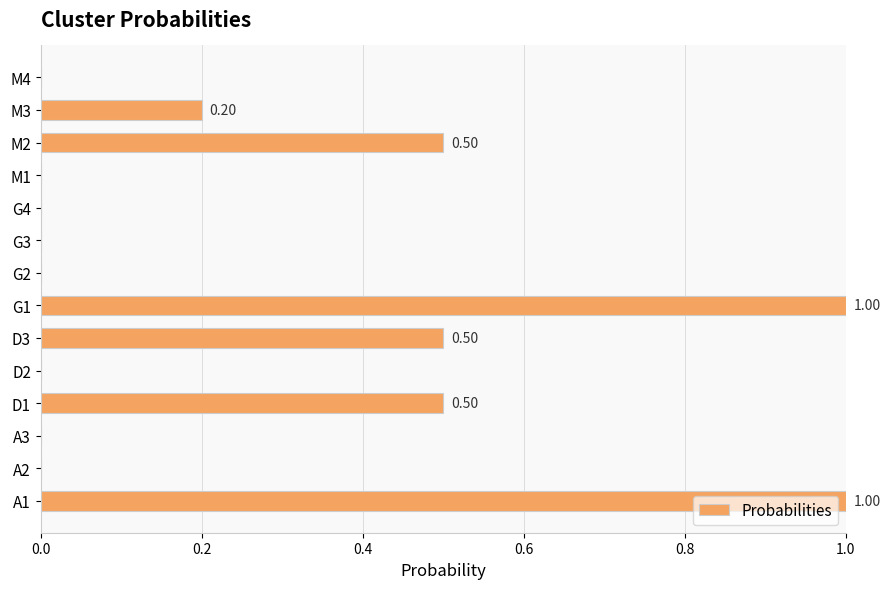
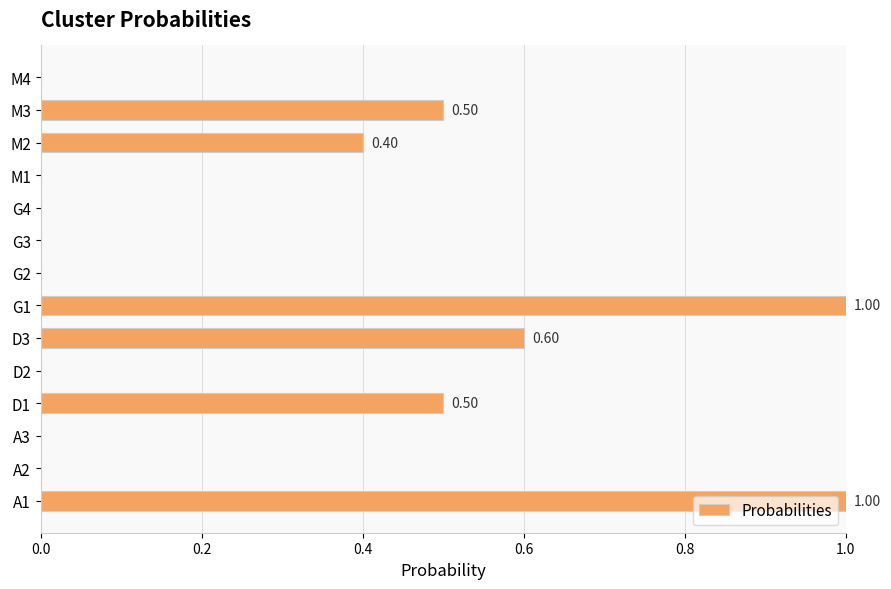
M3: 0.20 -> 0.50
M2: 0.50 -> 0.40
D3: 0.50 -> 0.60
